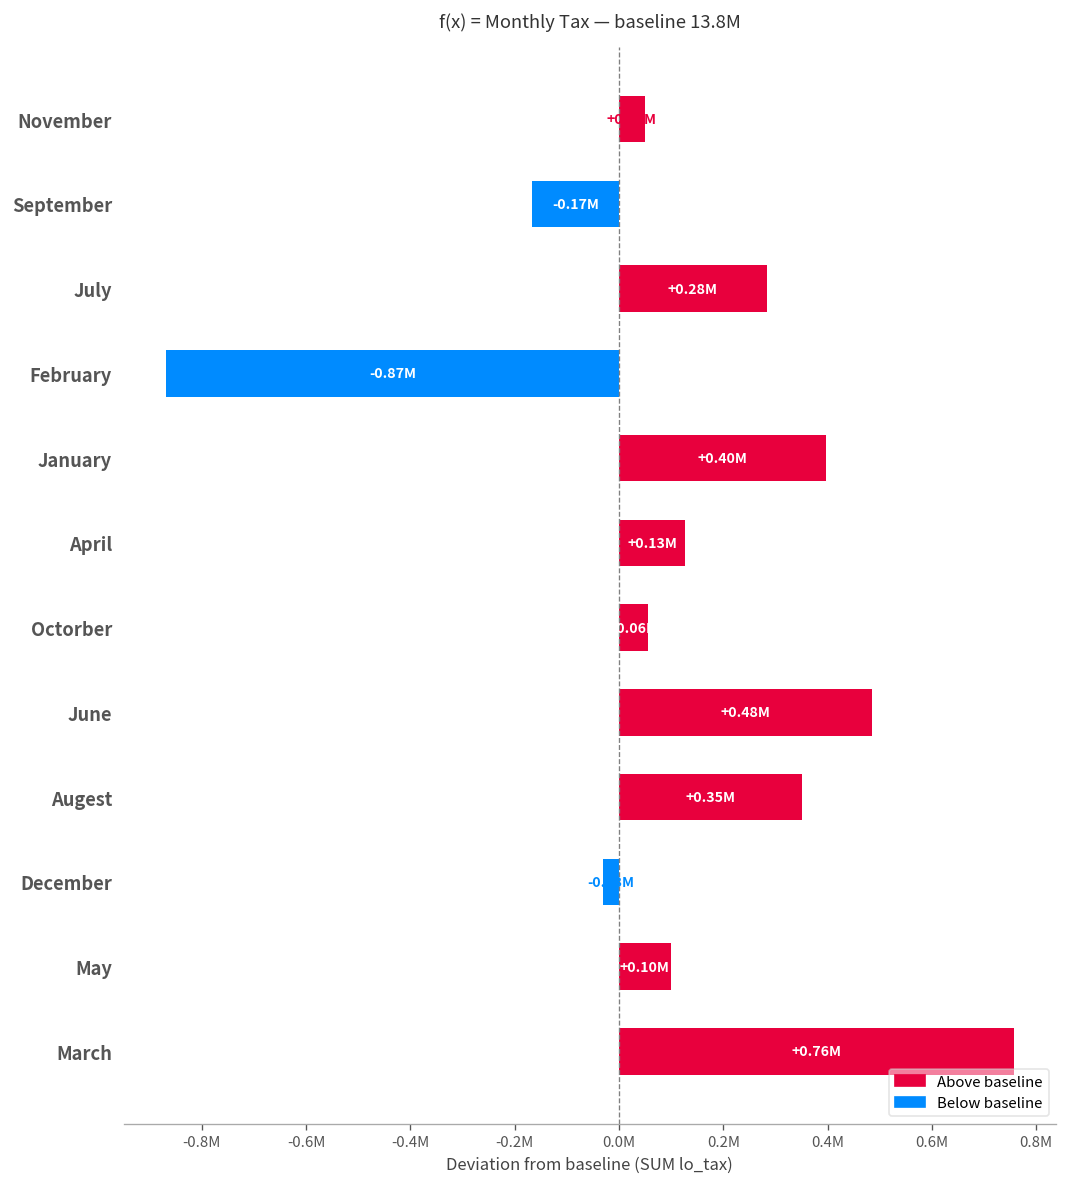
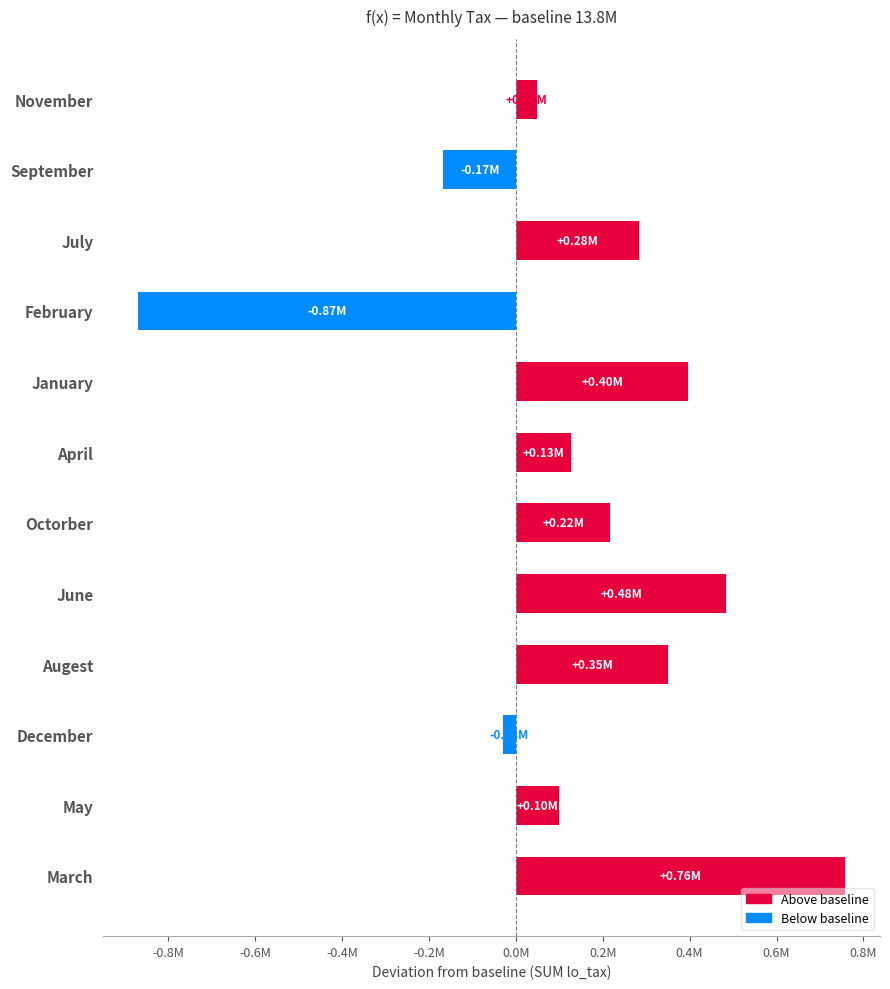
Octorber: +0.06M -> +0.22M
